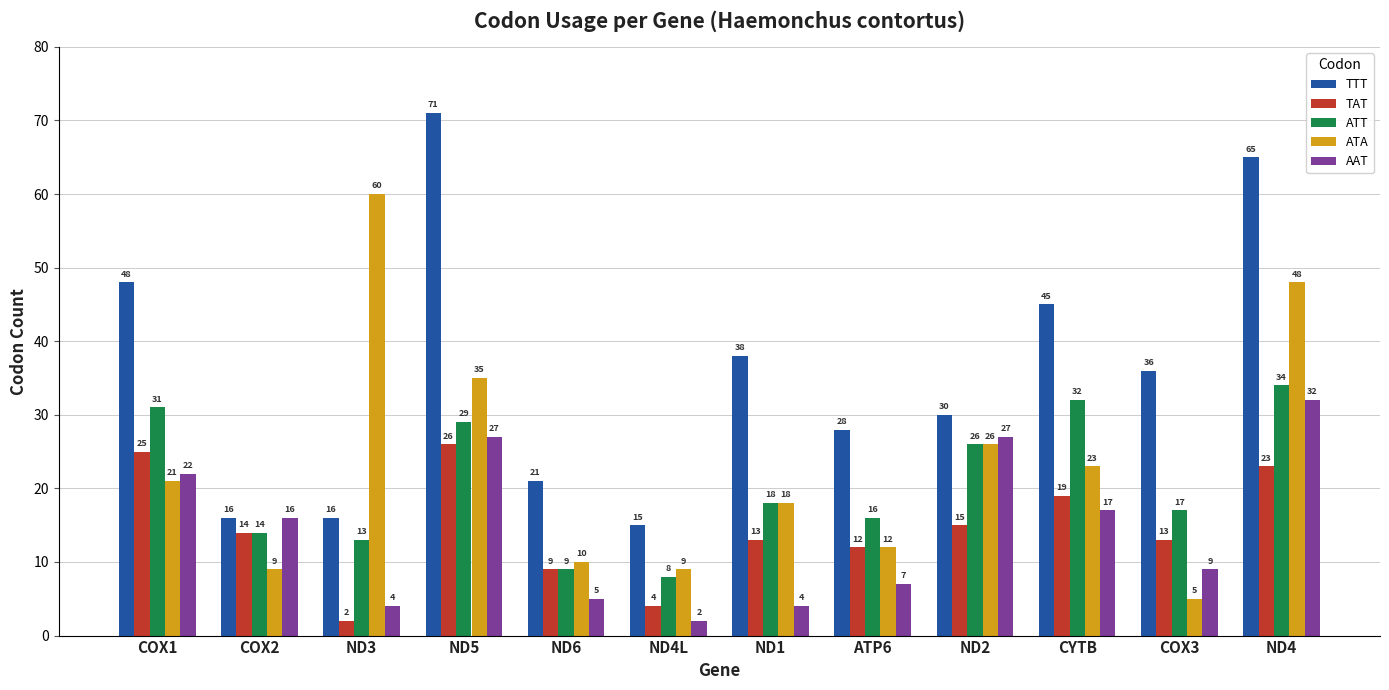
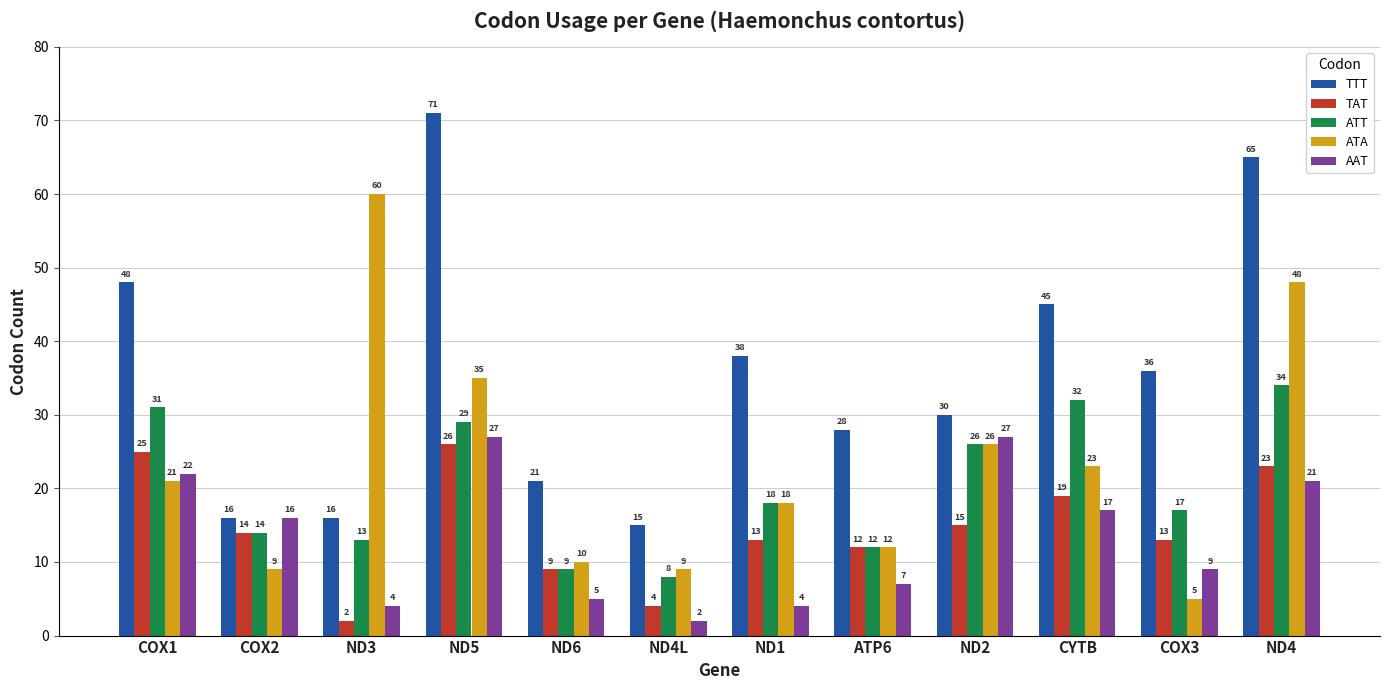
ATT, ATP6: 16 -> 12
AAT, ND4: 32 -> 21
